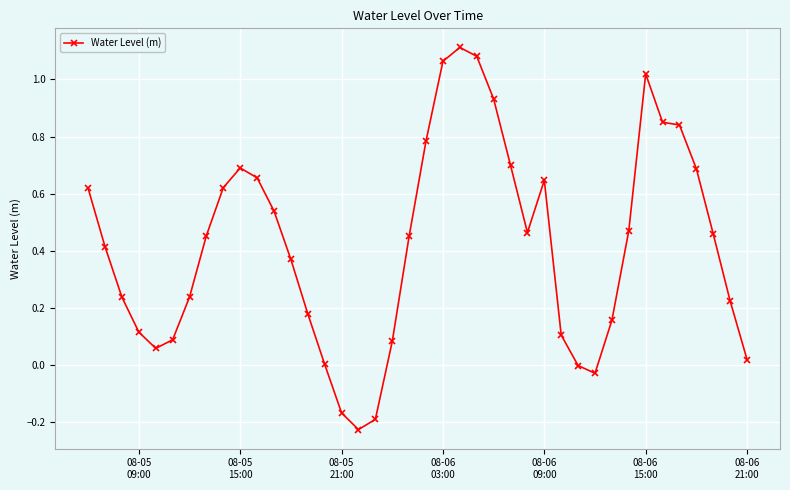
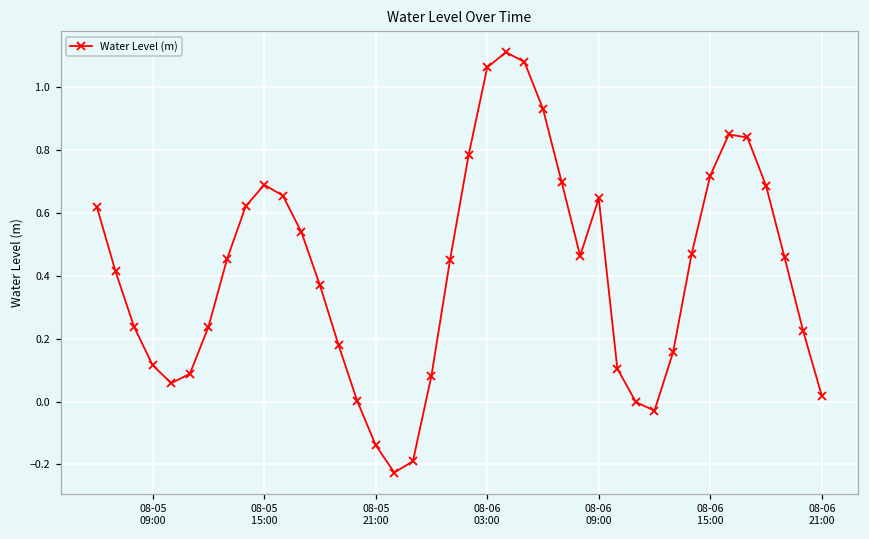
08-05 21:00: -0.17 -> -0.14
08-06 15:00: 1.02 -> 0.72
